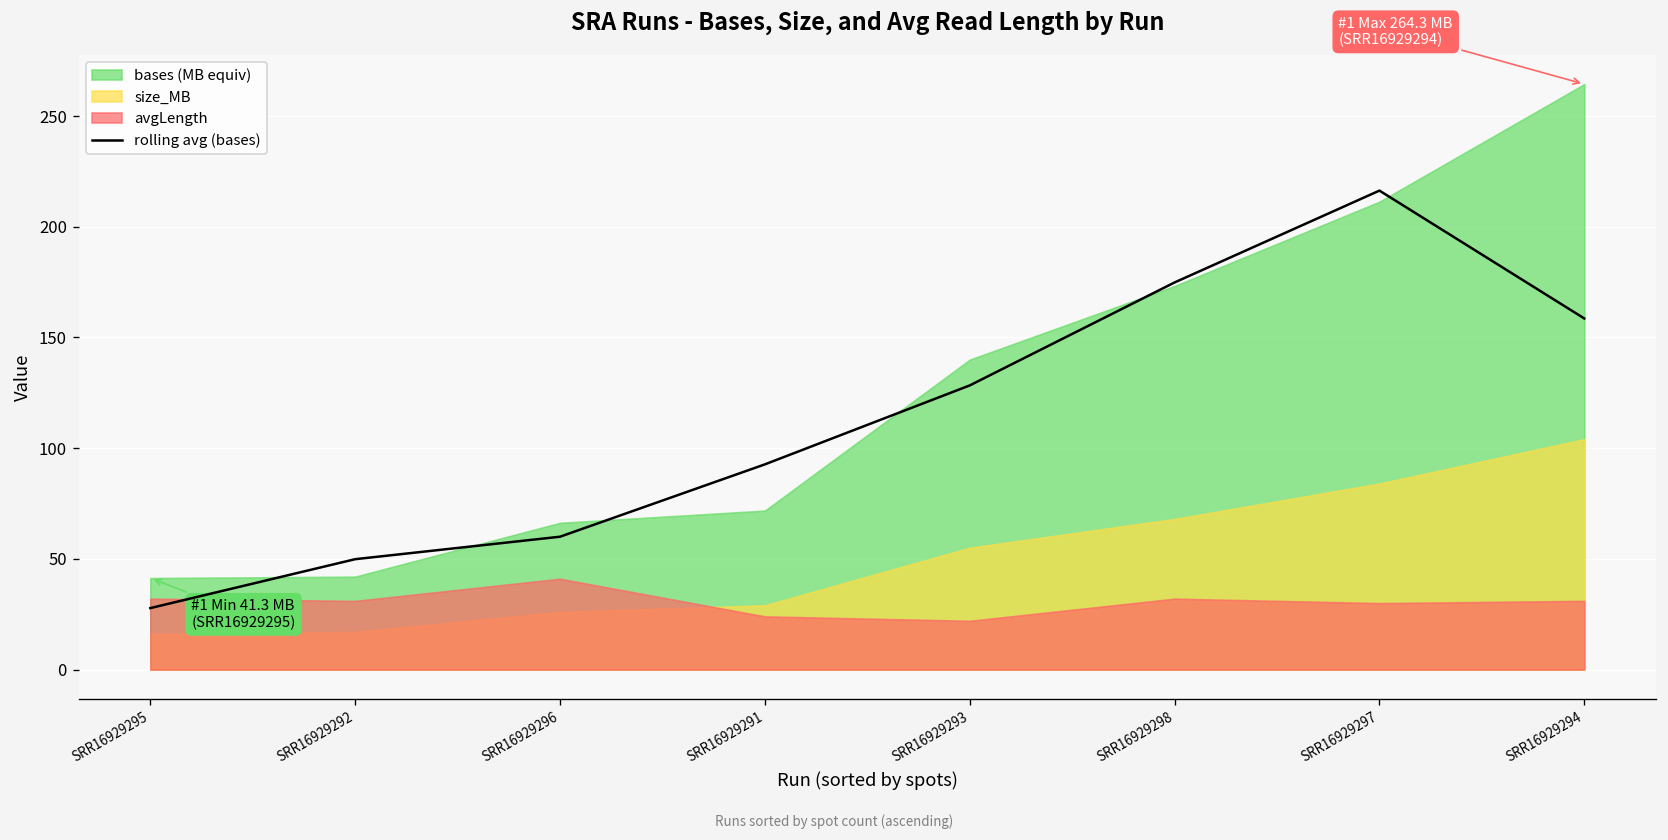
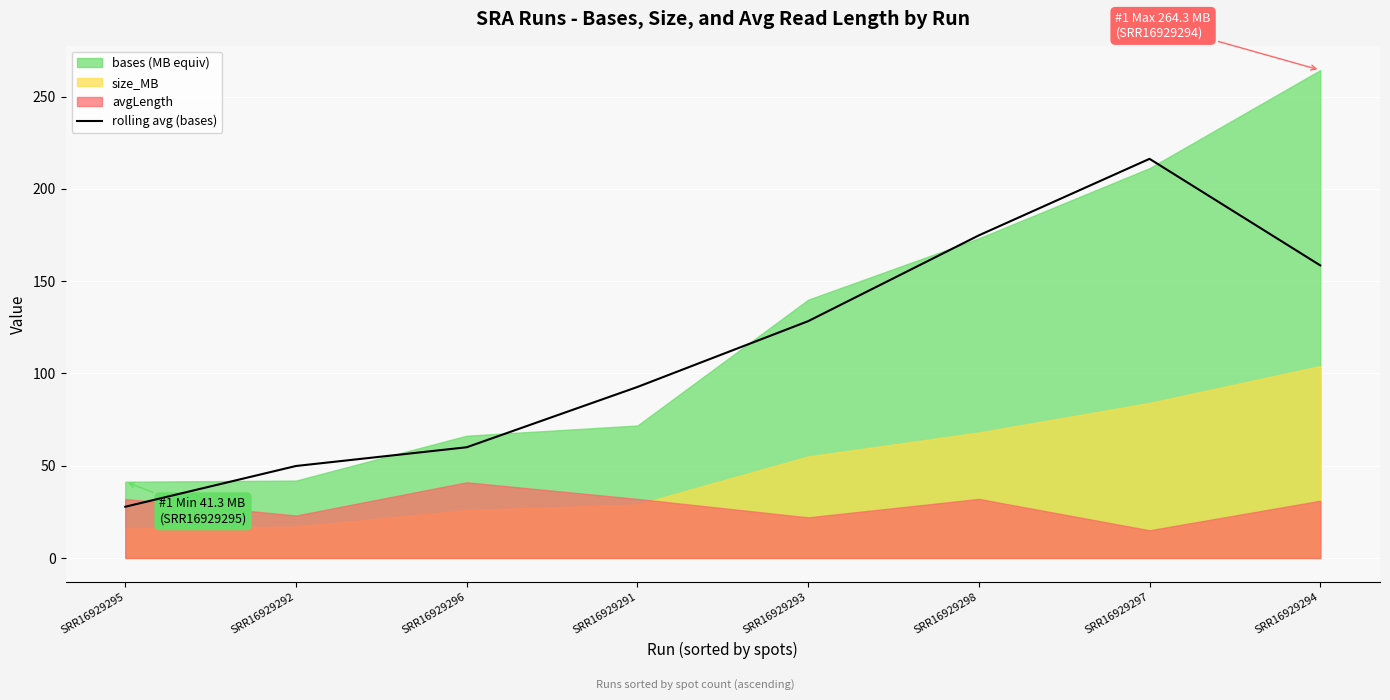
avgLength, SRR16929292: 31 -> 23
avgLength, SRR16929291: 24 -> 32
avgLength, SRR16929297: 30 -> 15
